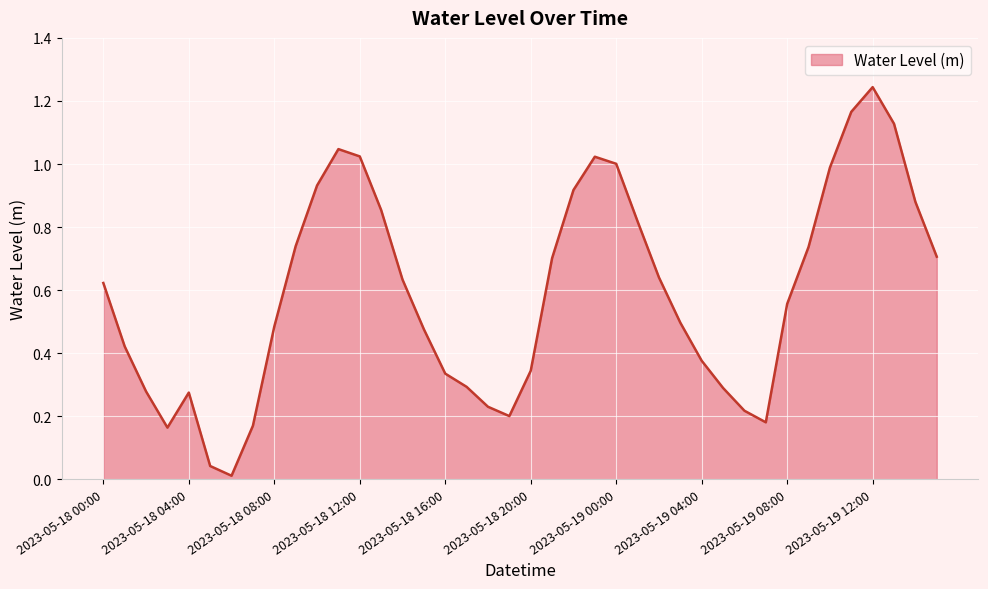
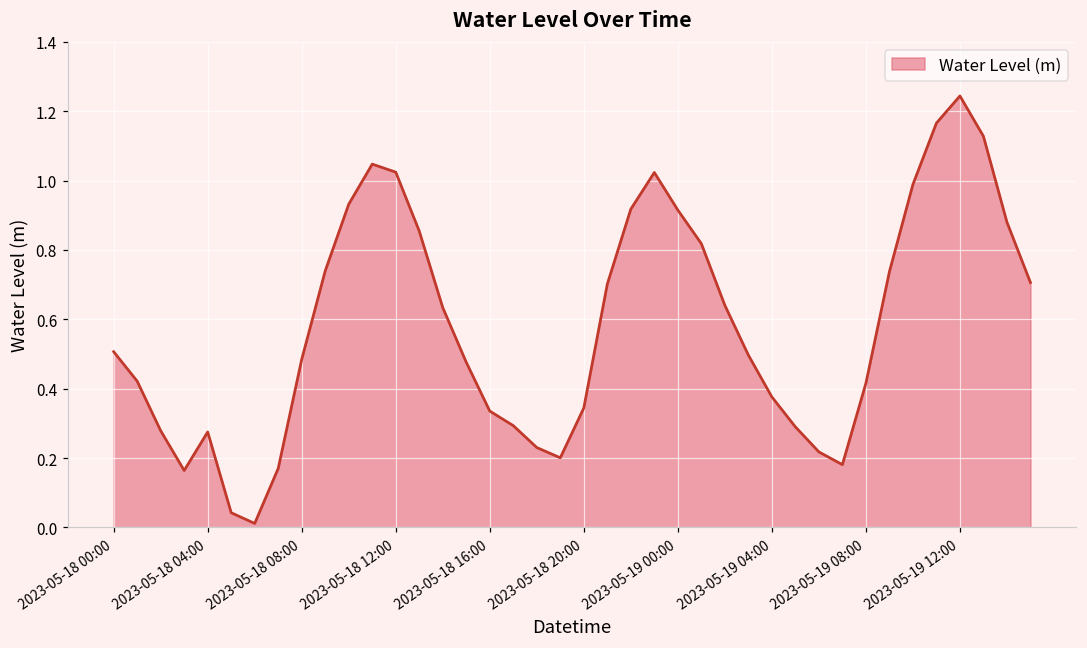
2023-05-18 00:00: 0.62 -> 0.51
2023-05-19 00:00: 1.00 -> 0.91
2023-05-19 08:00: 0.56 -> 0.42
